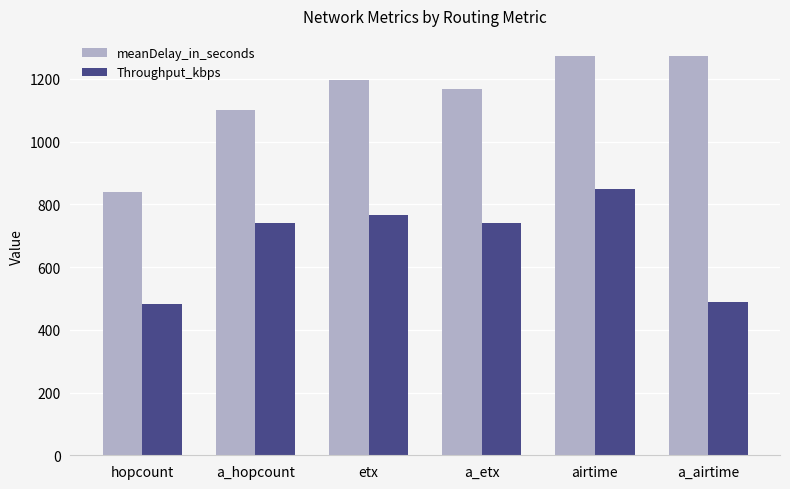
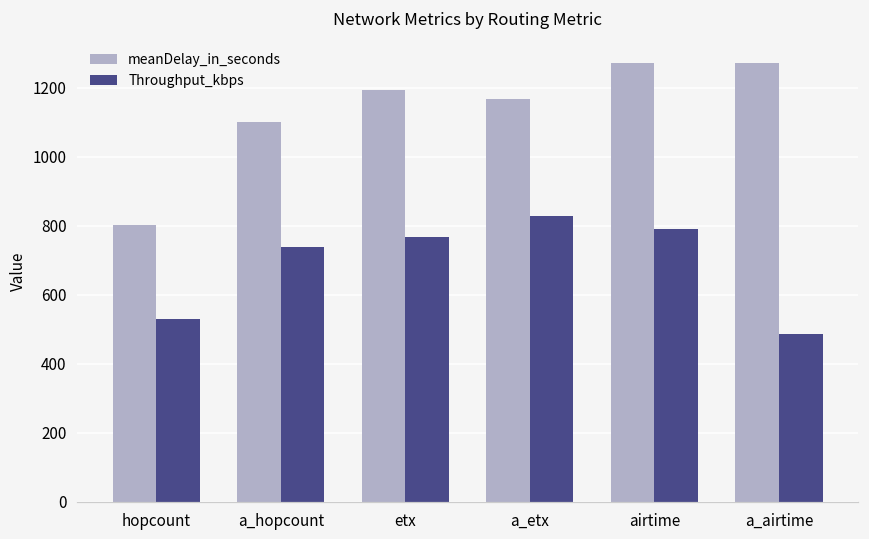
meanDelay_in_seconds, hopcount: 840 -> 800
Throughput_kbps, hopcount: 480 -> 530
Throughput_kbps, a_etx: 740 -> 830
Throughput_kbps, airtime: 850 -> 790
